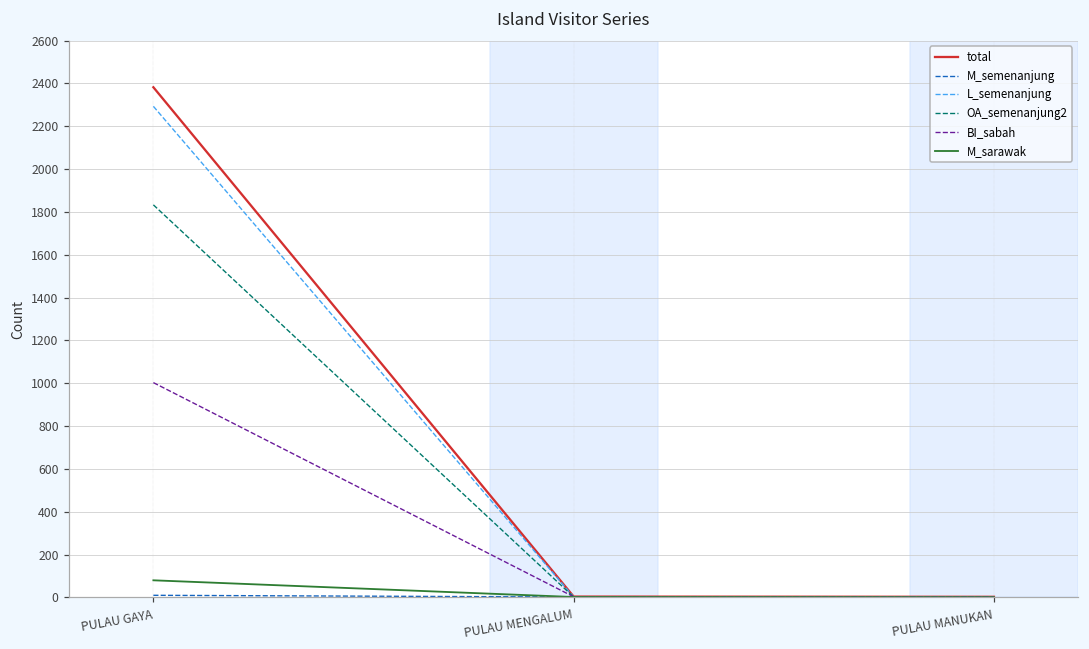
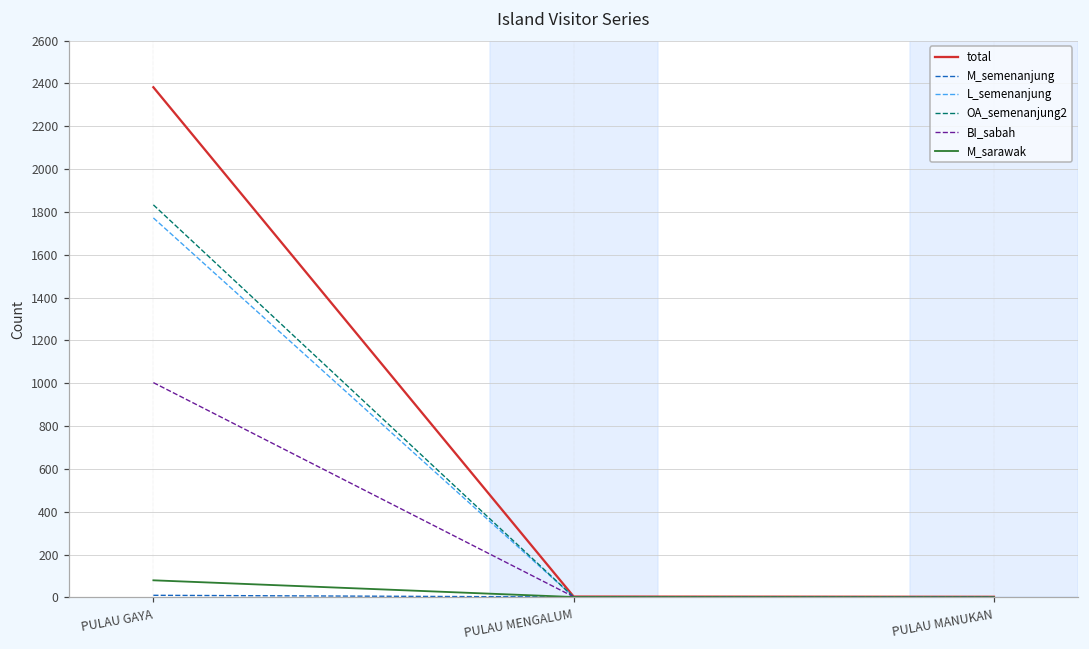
L_semenanjung, PULAU GAYA: 2290 -> 1770
